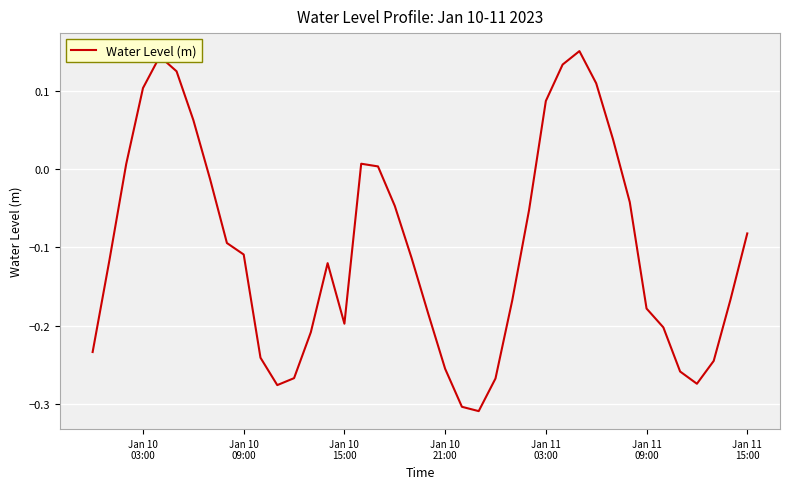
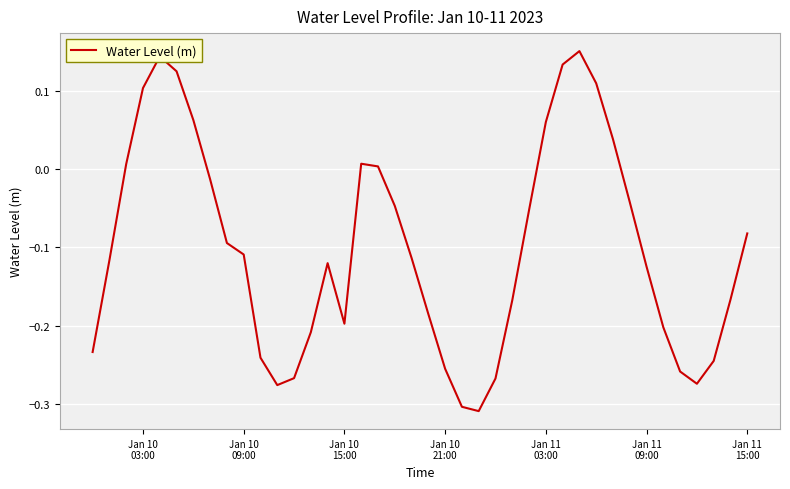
Jan 11 03:00: 0.09 -> 0.06
Jan 11 09:00: -0.18 -> -0.12
